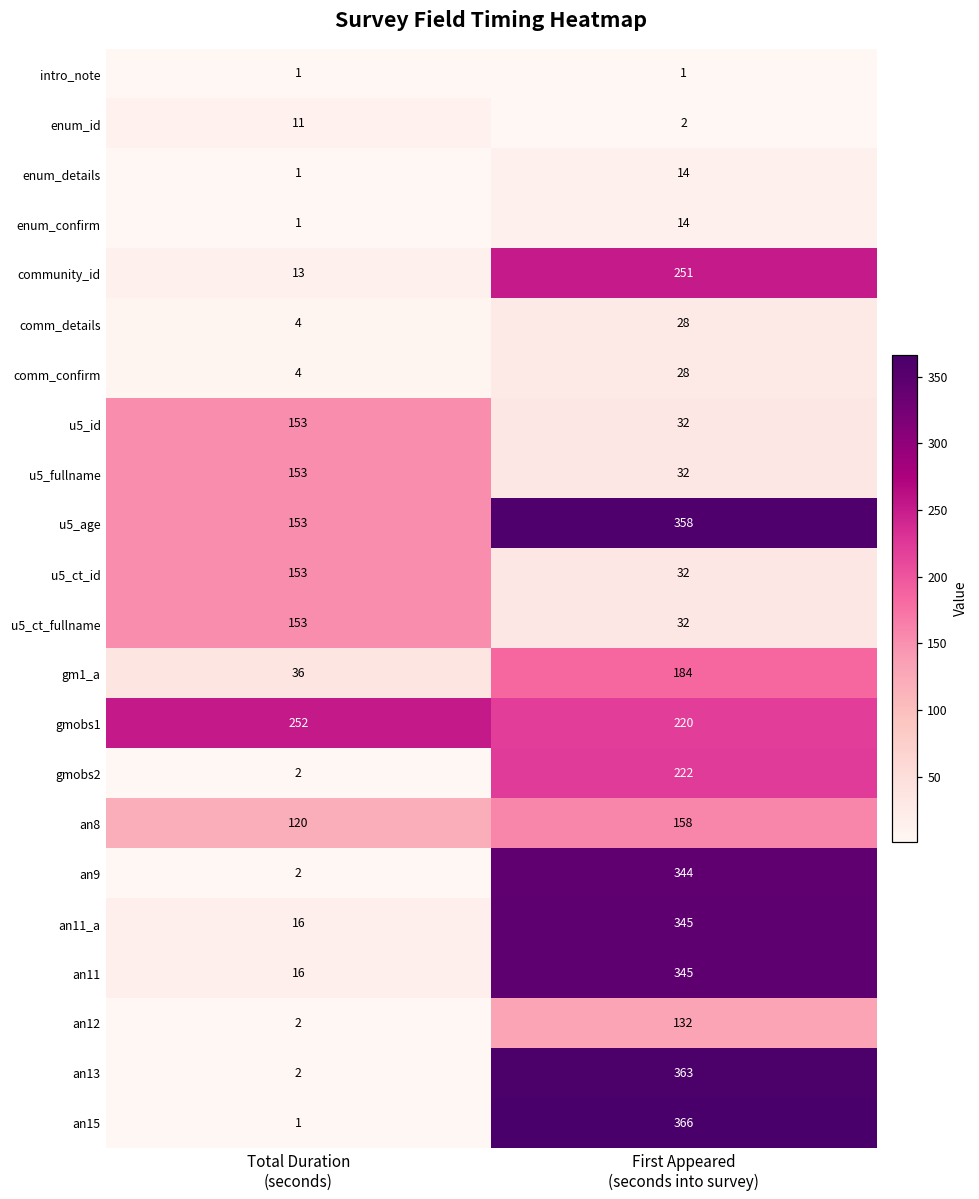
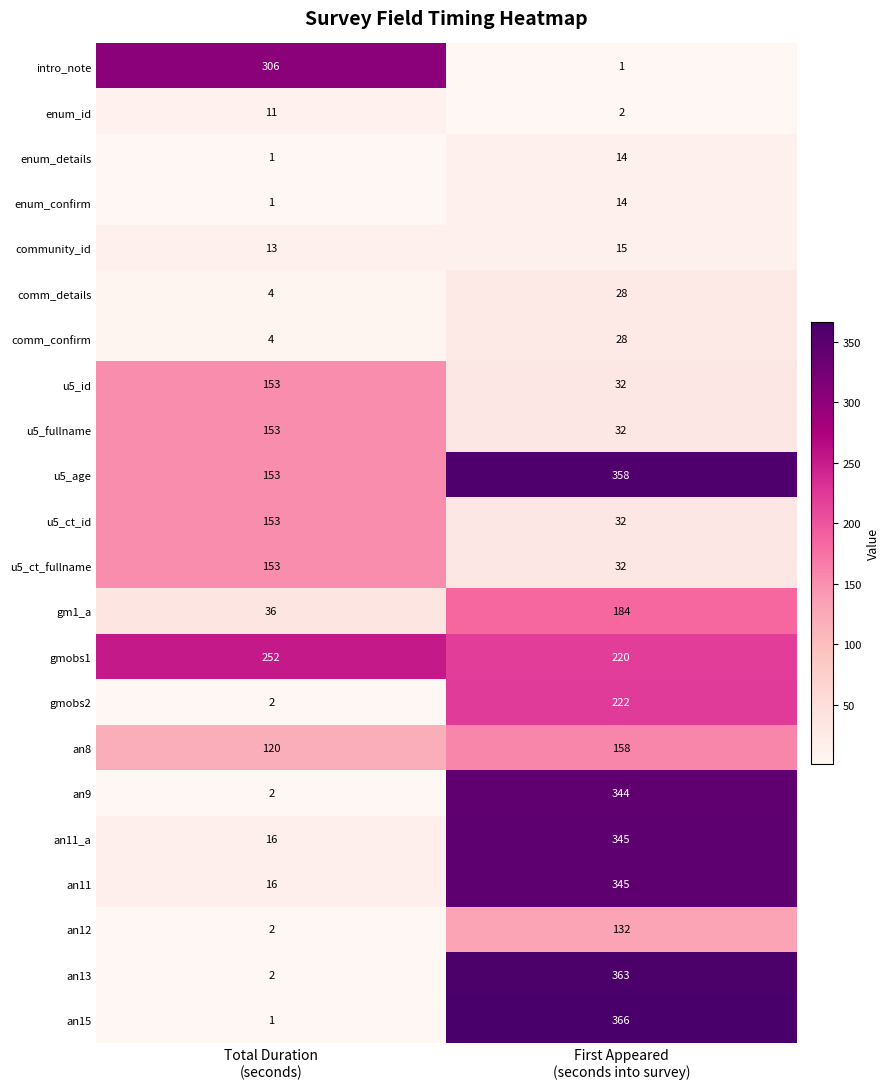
intro_note, Total Duration (seconds): 1 -> 306
community_id, First Appeared (seconds into survey): 251 -> 15
